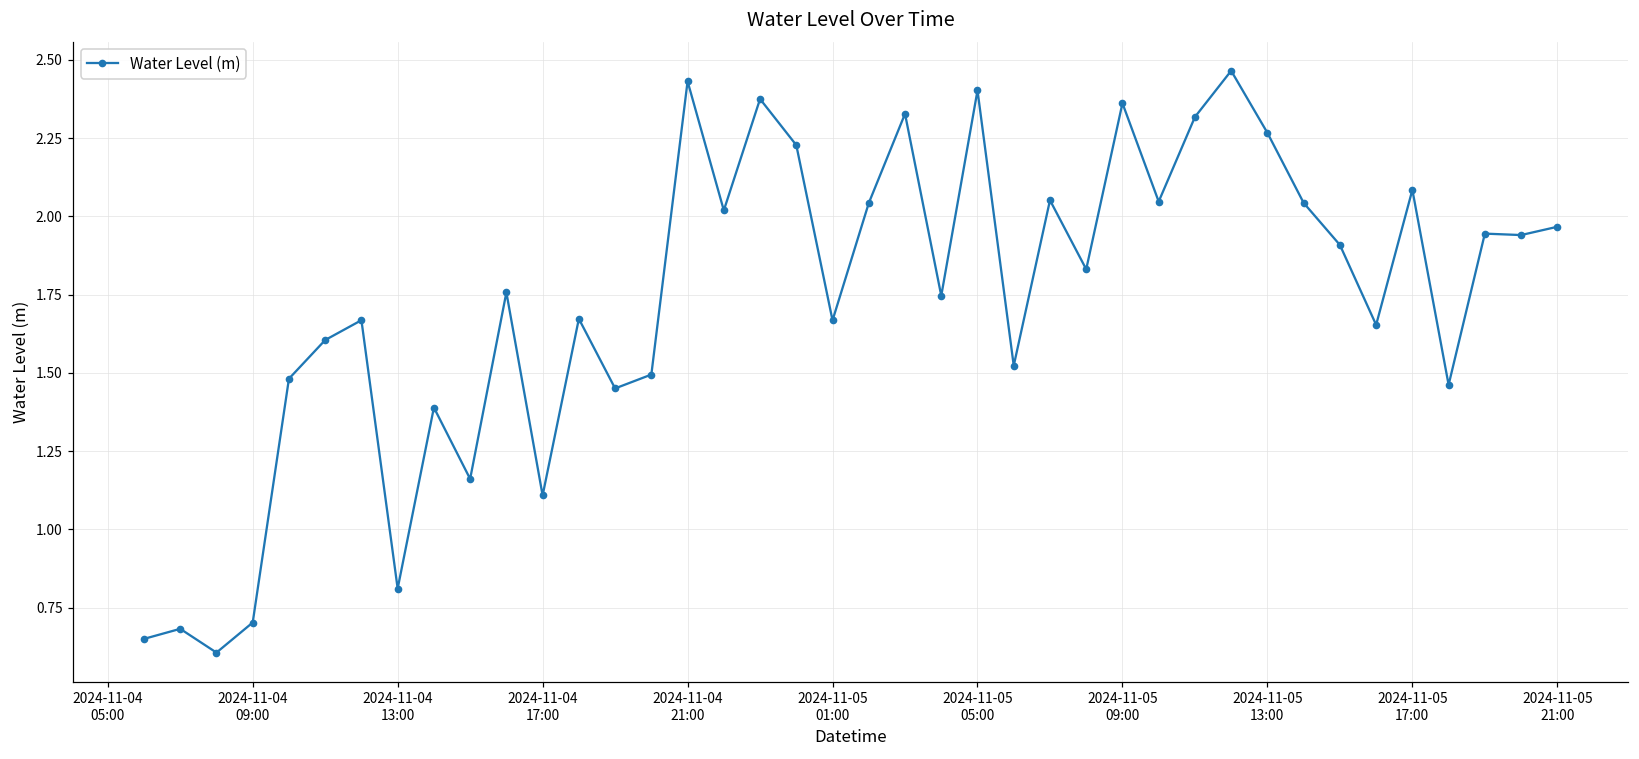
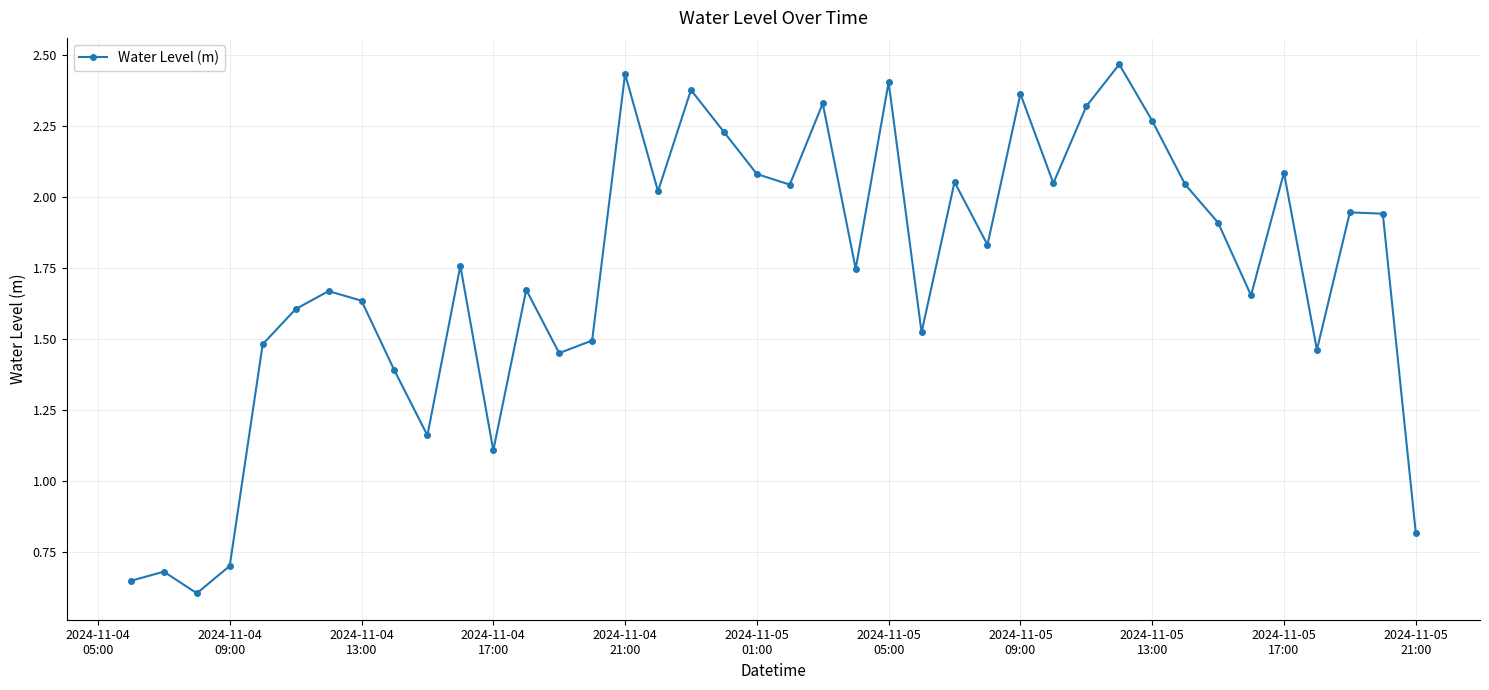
2024-11-04 13:00: 0.81 -> 1.63
2024-11-05 01:00: 1.67 -> 2.08
2024-11-05 21:00: 1.97 -> 0.82
